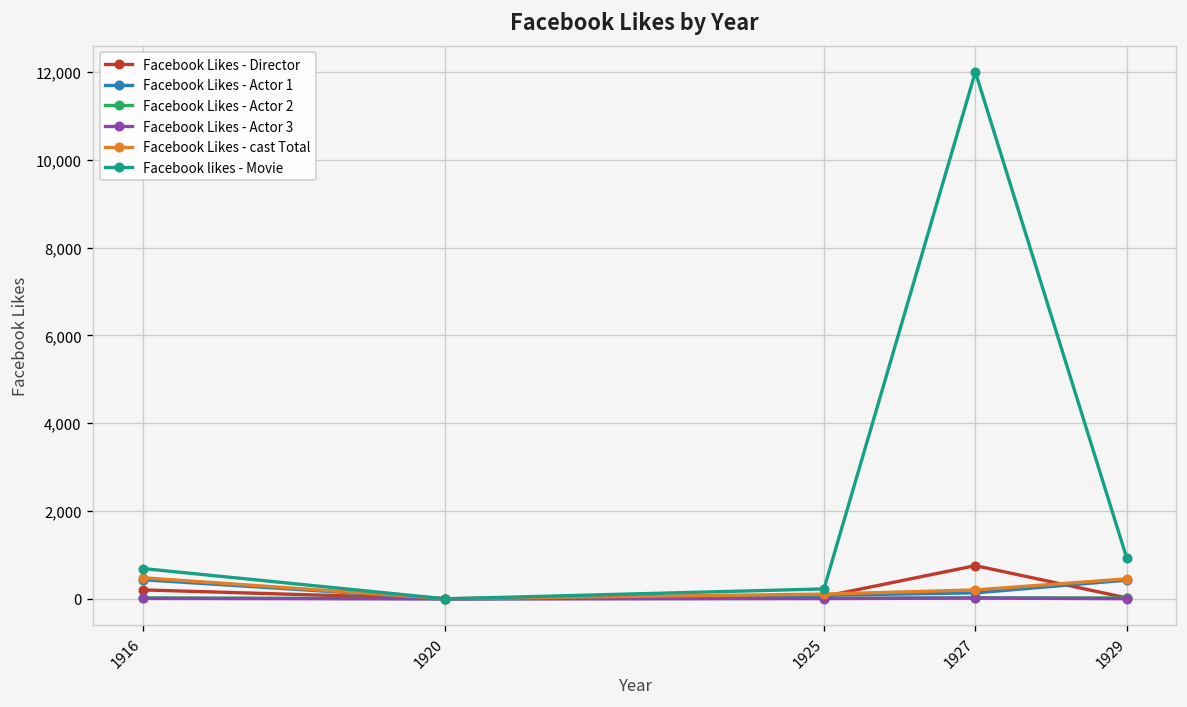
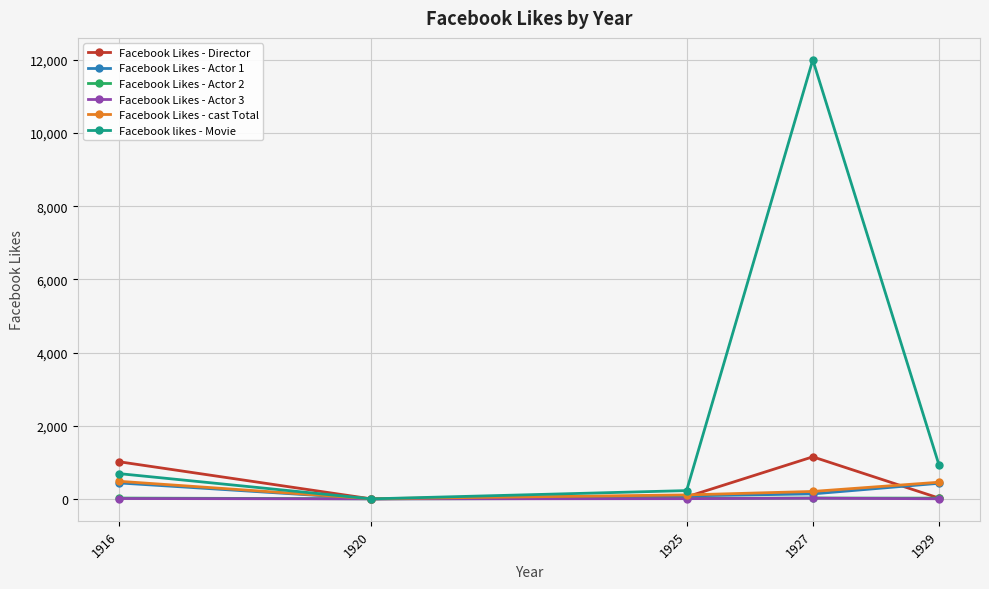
Facebook Likes - Director, 1916: 200 -> 1,000
Facebook Likes - Director, 1927: 800 -> 1,100
